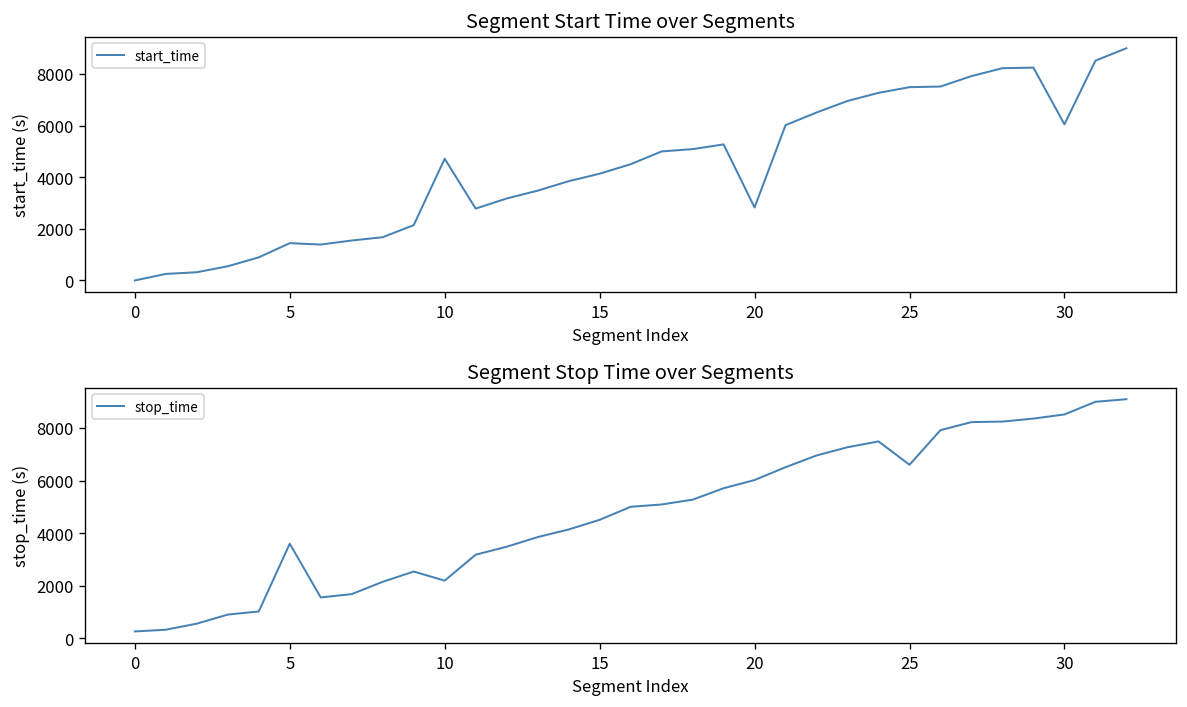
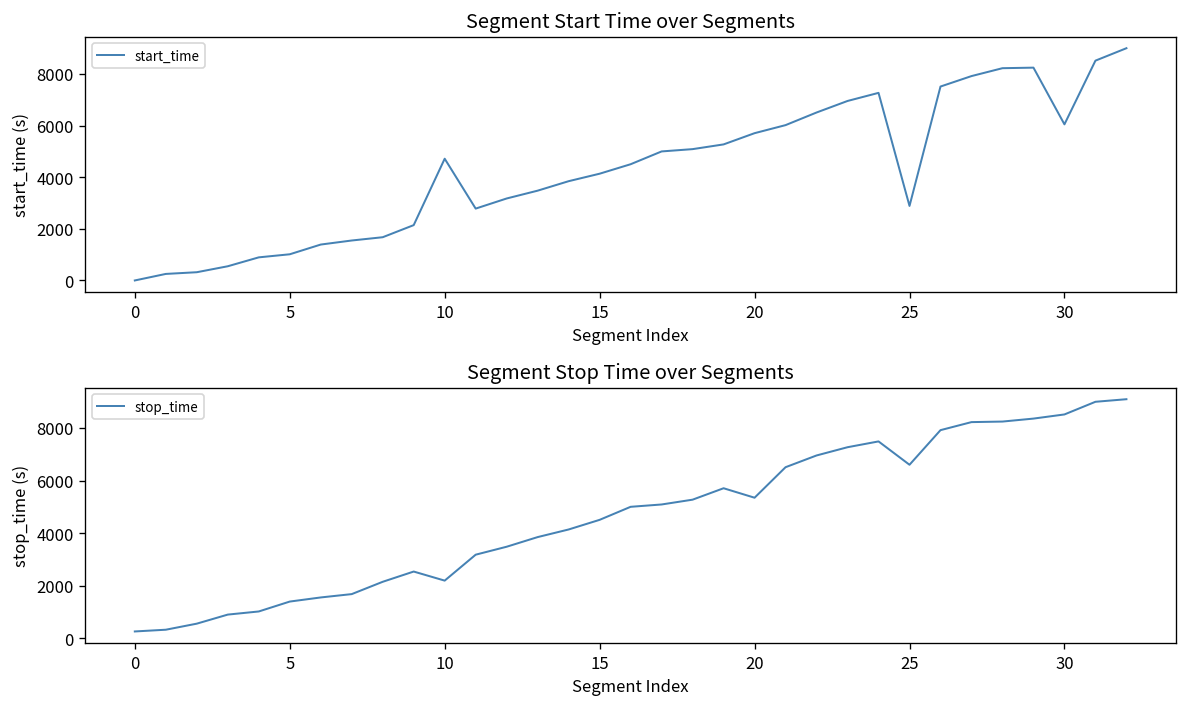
Segment Start Time over Segments, 5: 1400 -> 1000
Segment Start Time over Segments, 20: 2800 -> 5700
Segment Start Time over Segments, 25: 7500 -> 2900
Segment Stop Time over Segments, 5: 3600 -> 1400
Segment Stop Time over Segments, 20: 6000 -> 5300
